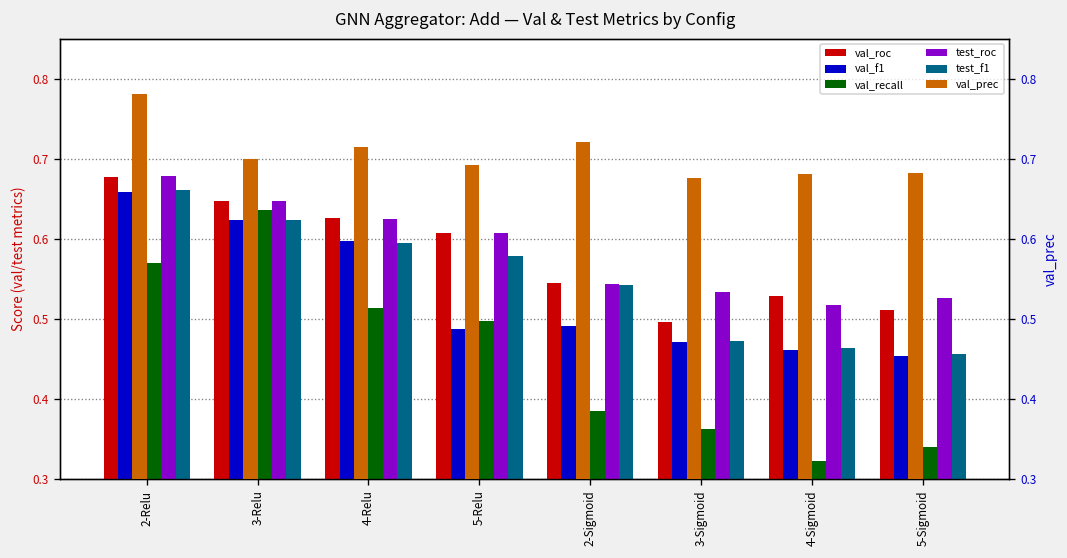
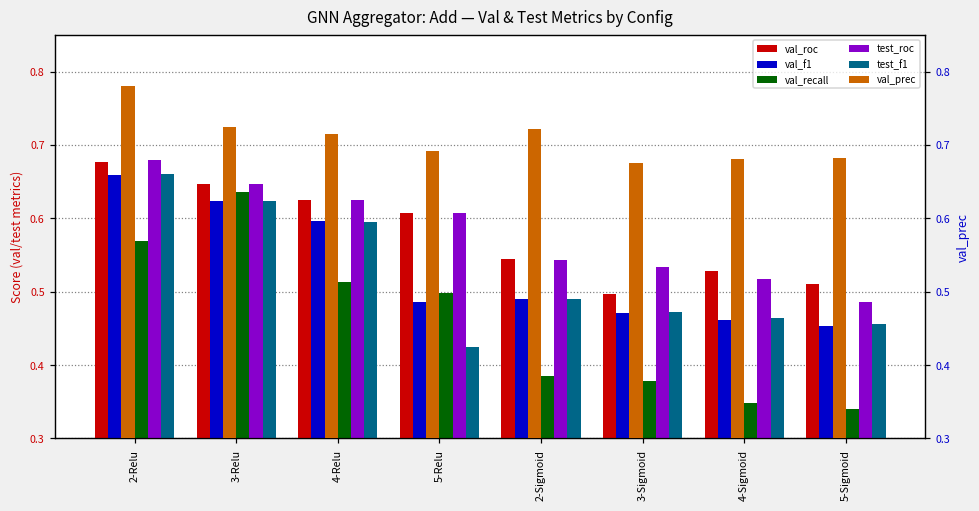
test_f1, 5-Relu: 0.58 -> 0.42
test_f1, 2-Sigmoid: 0.54 -> 0.49
val_recall, 3-Sigmoid: 0.36 -> 0.38
val_recall, 4-Sigmoid: 0.32 -> 0.35
test_roc, 5-Sigmoid: 0.53 -> 0.49
val_prec, 3-Relu: 0.70 -> 0.72
